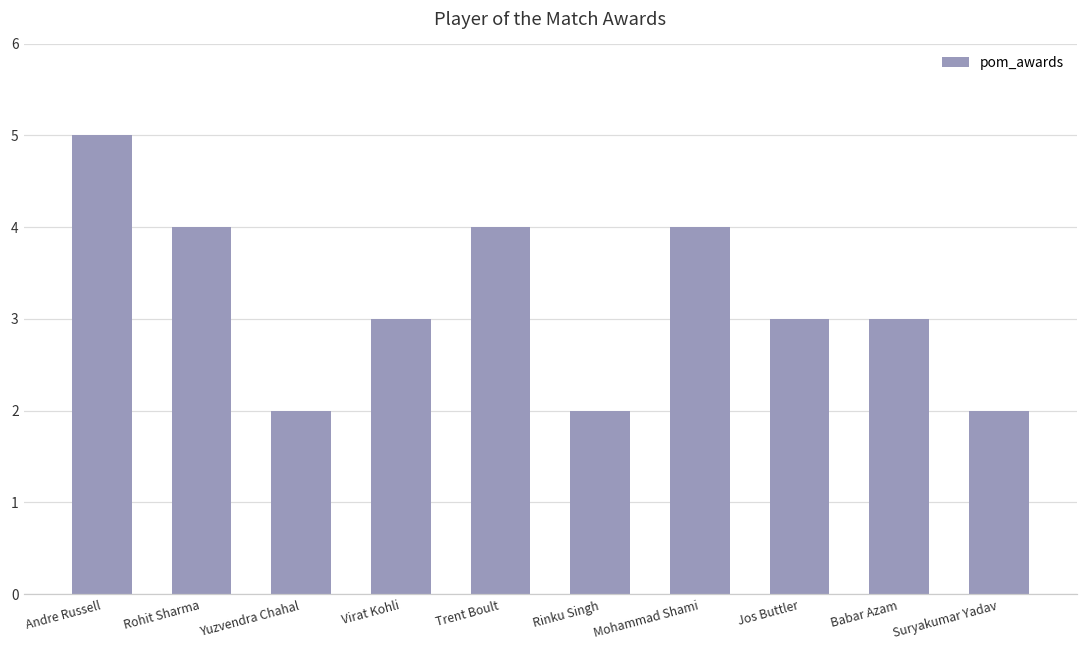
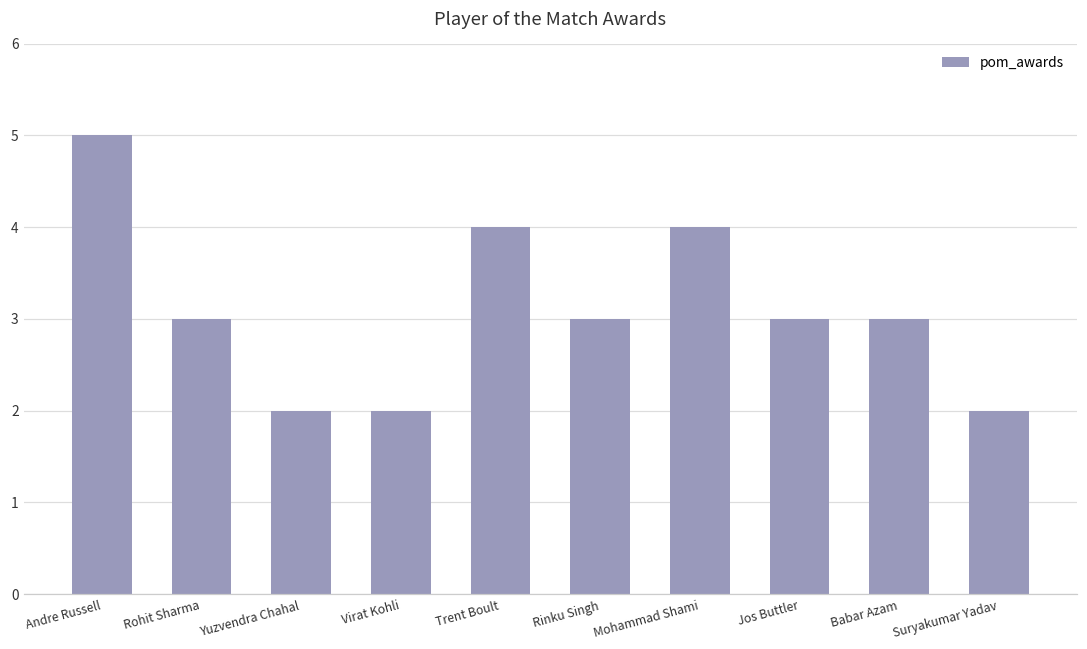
Rohit Sharma: 4 -> 3
Virat Kohli: 3 -> 2
Rinku Singh: 2 -> 3
